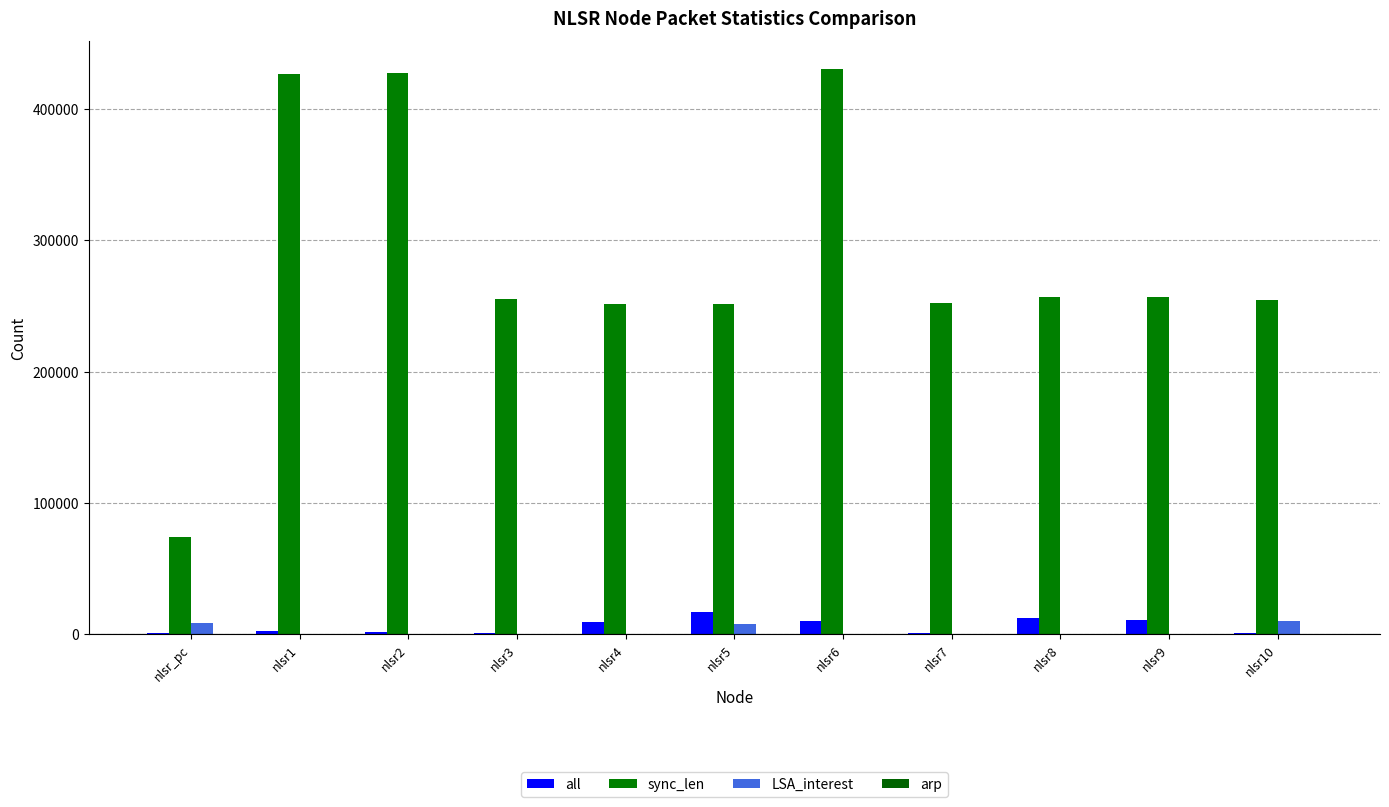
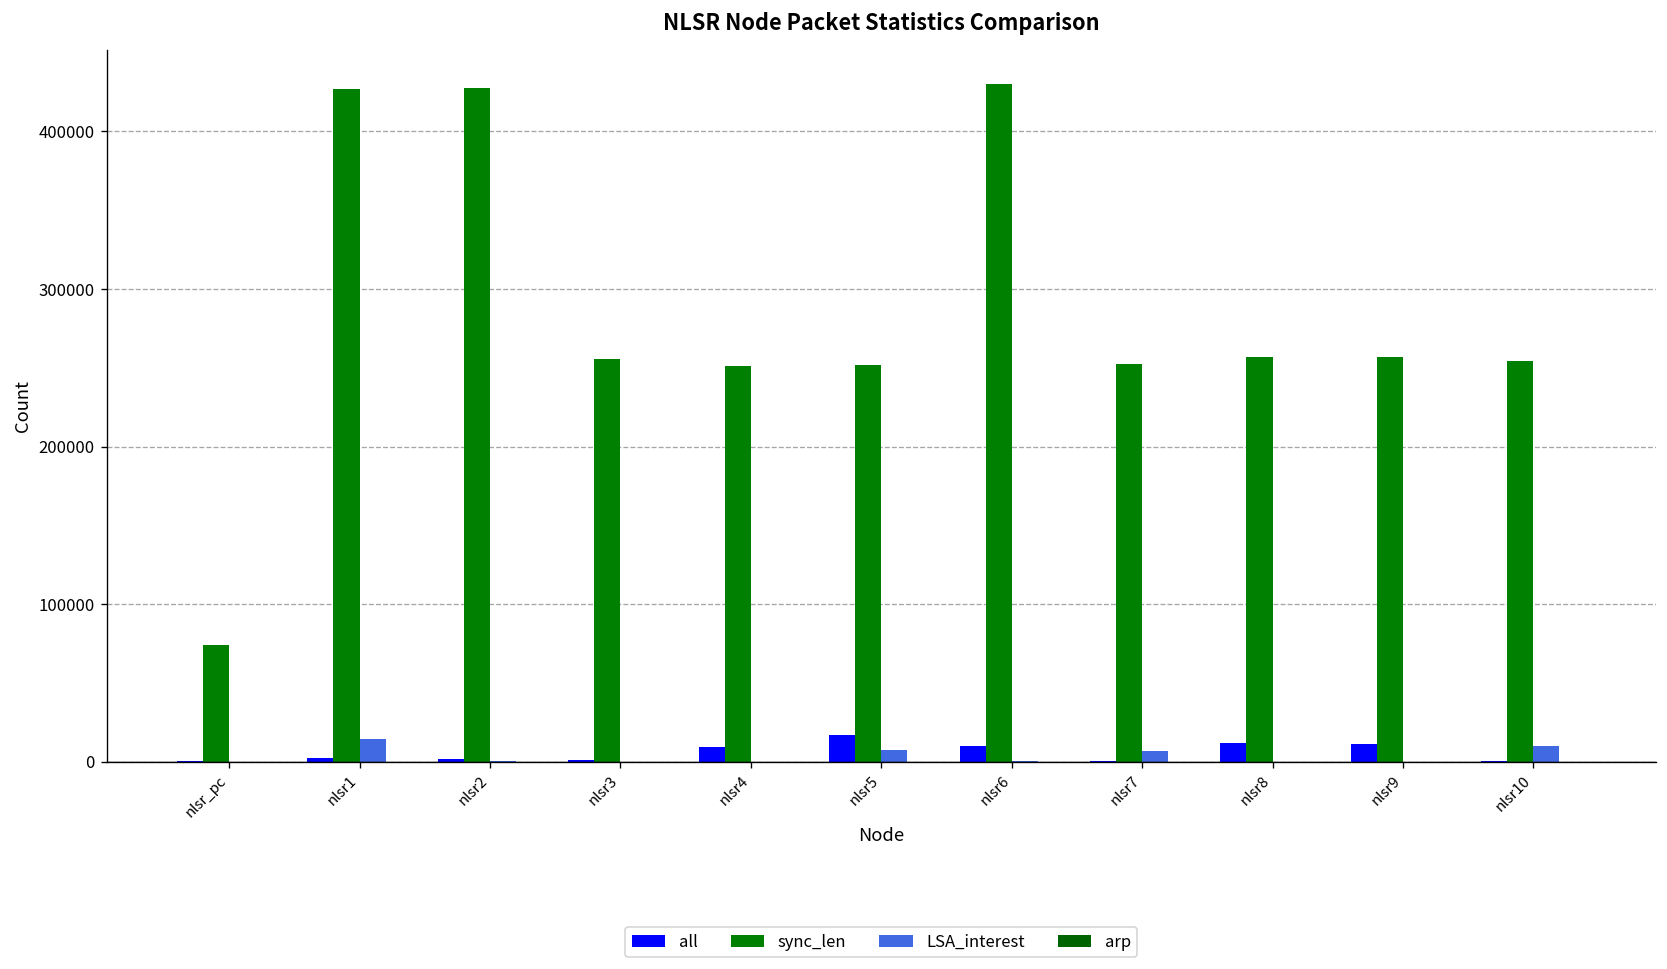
LSA_interest, nlsr_pc: 8000 -> 0
LSA_interest, nlsr1: 0 -> 14000
LSA_interest, nlsr7: 0 -> 7000
